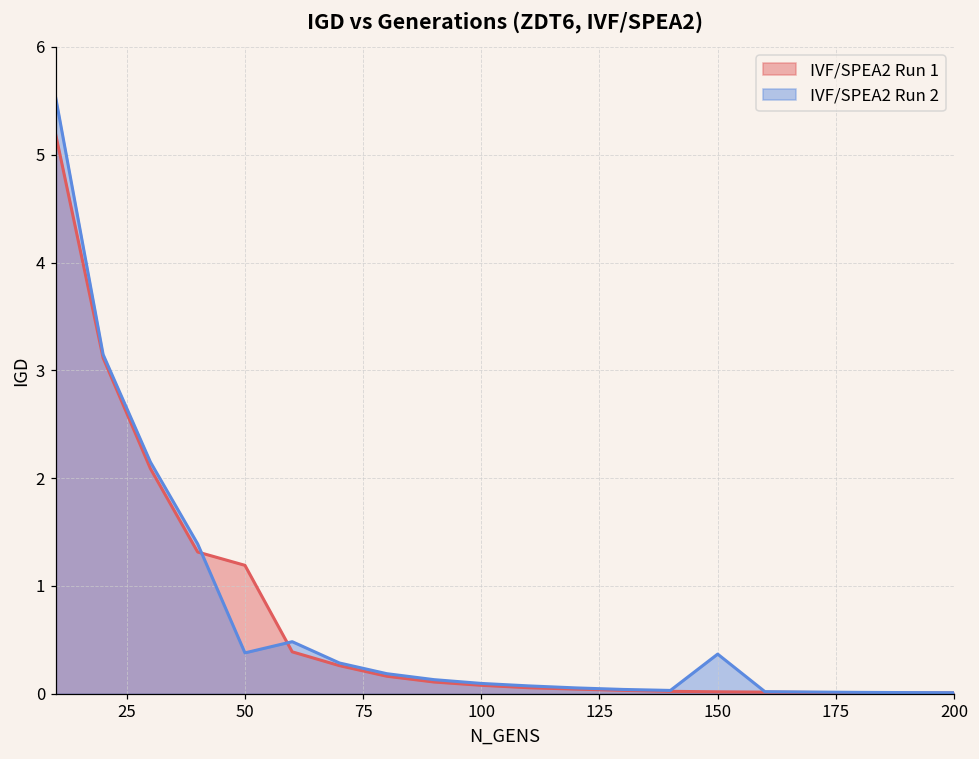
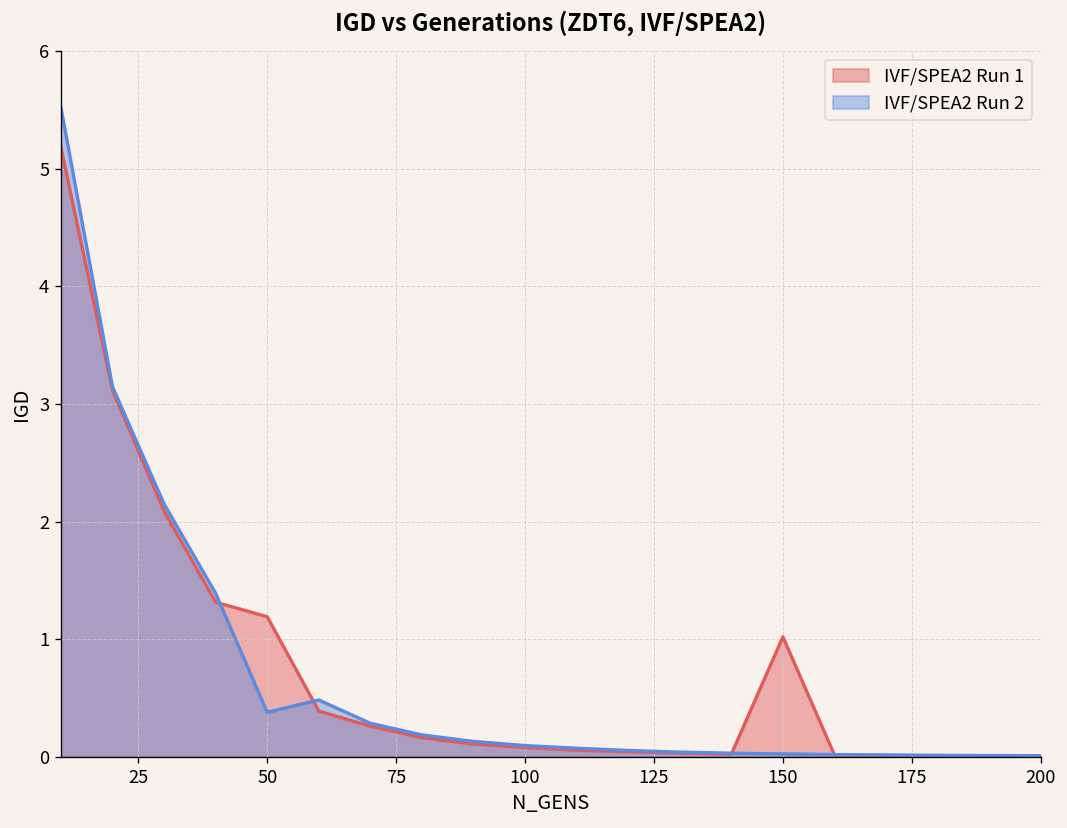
IVF/SPEA2 Run 1, 150: 0.0 -> 1.0
IVF/SPEA2 Run 2, 150: 0.4 -> 0.0
